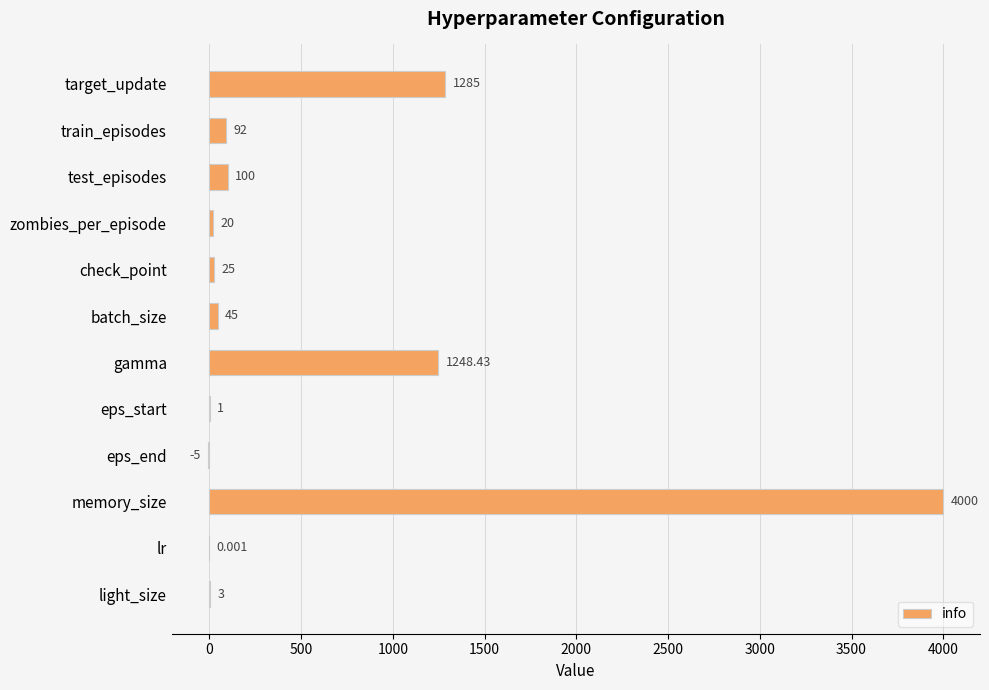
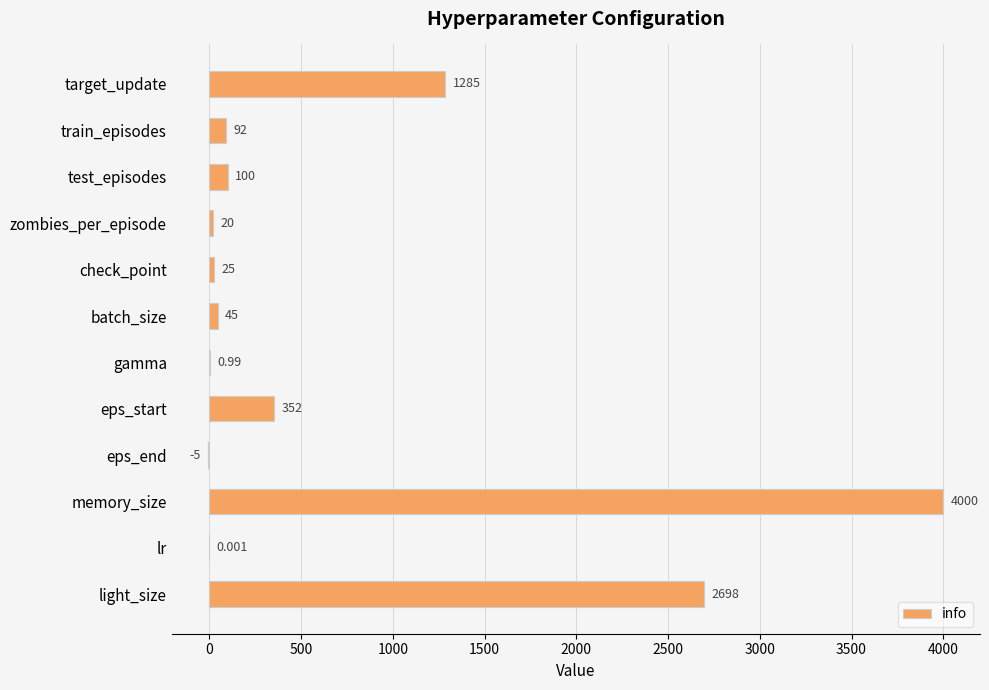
gamma: 1248.43 -> 0.99
eps_start: 1 -> 352
light_size: 3 -> 2698
